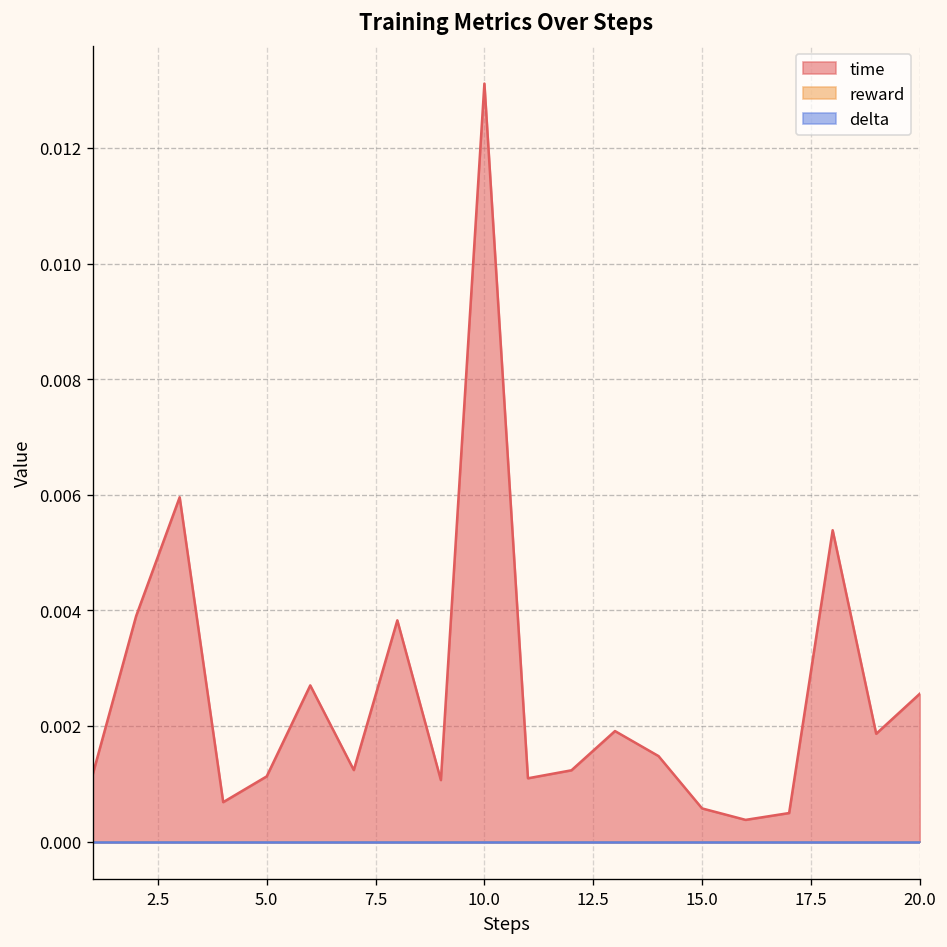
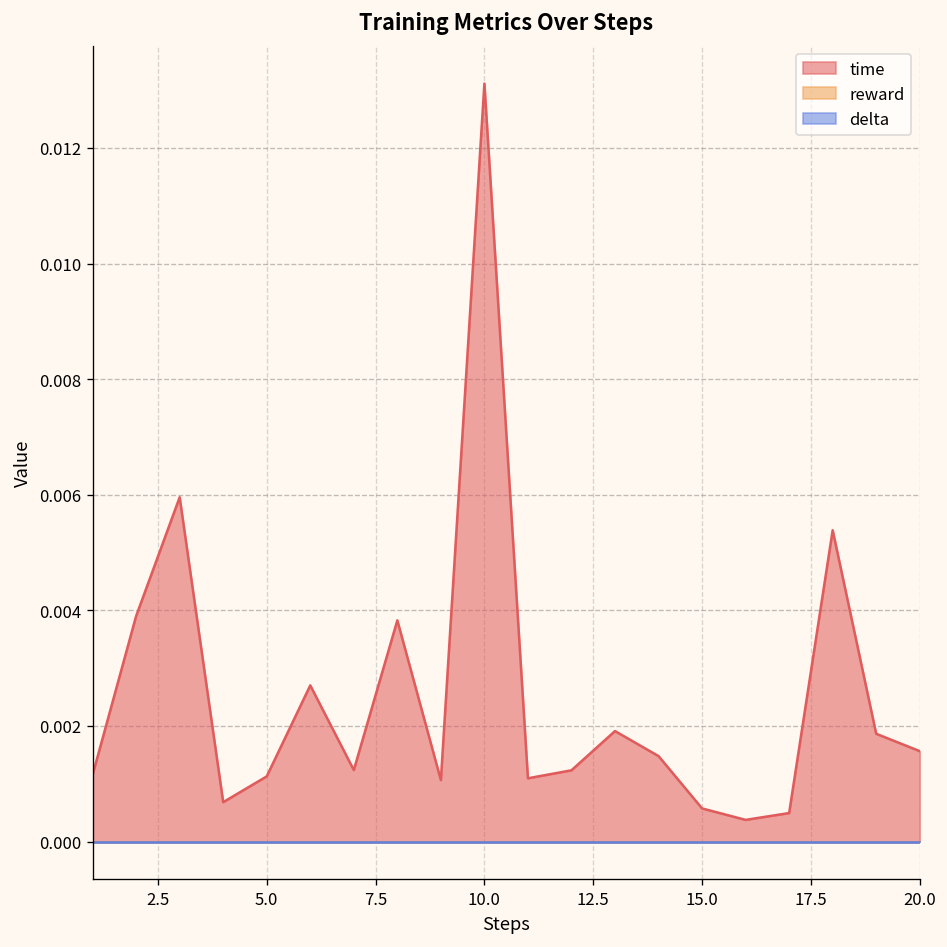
time, 20.0: 0.0026 -> 0.0016
